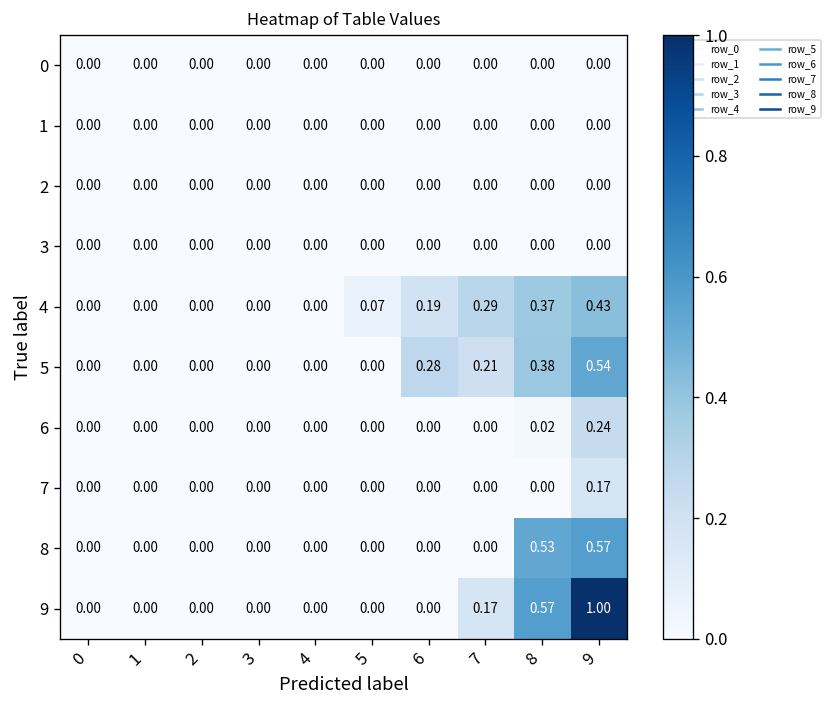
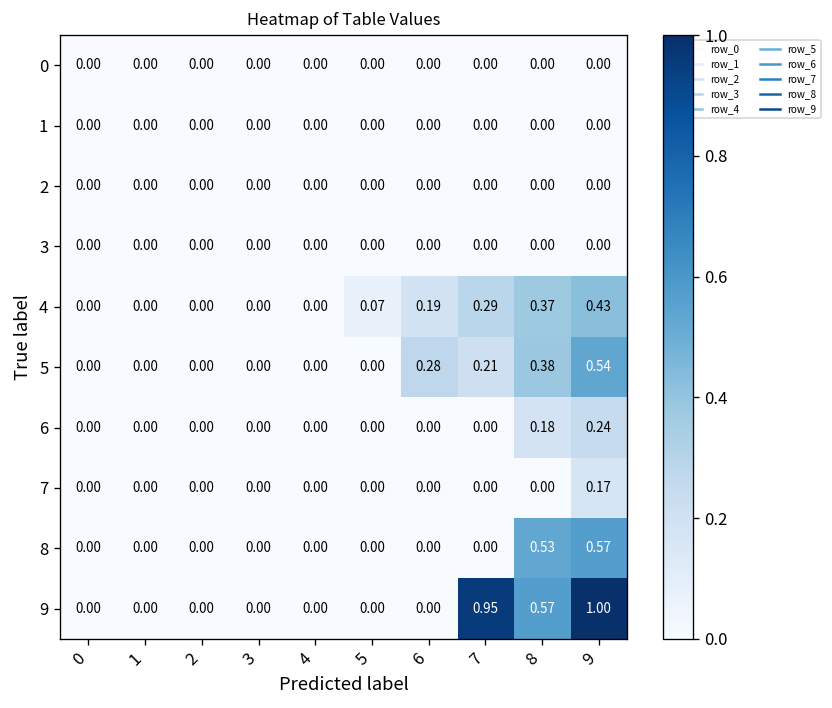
6, 8: 0.02 -> 0.18
9, 7: 0.17 -> 0.95
